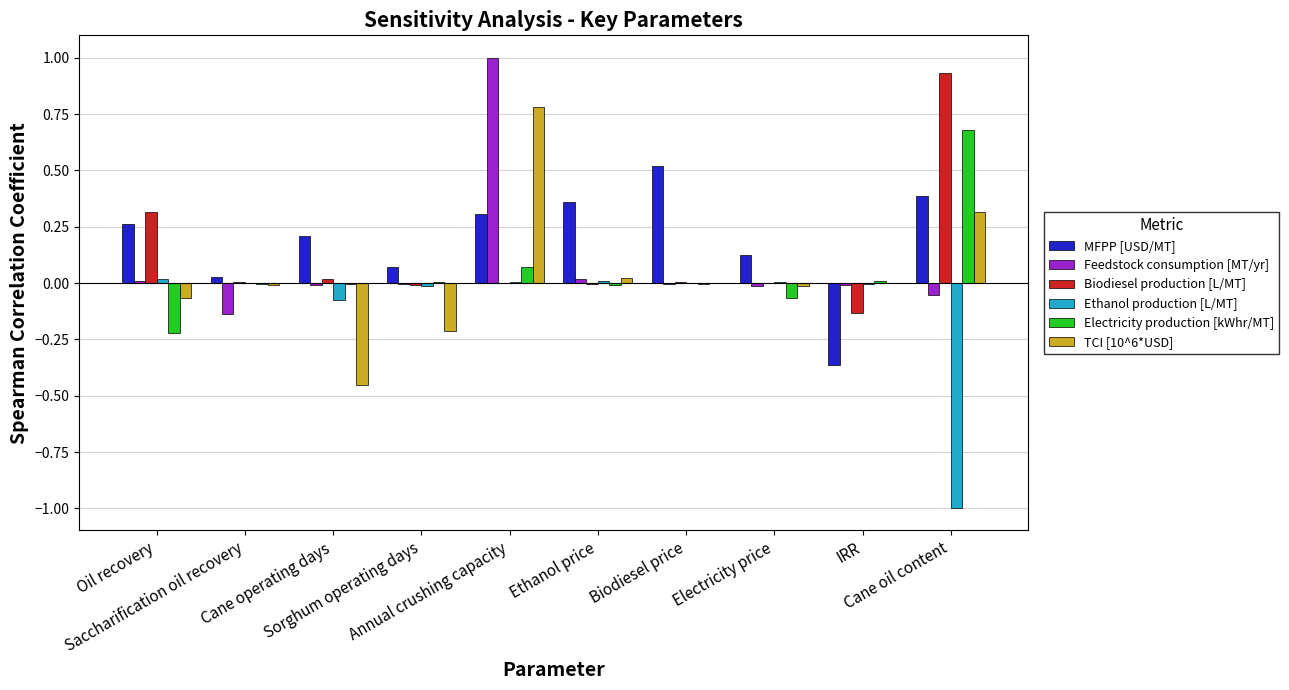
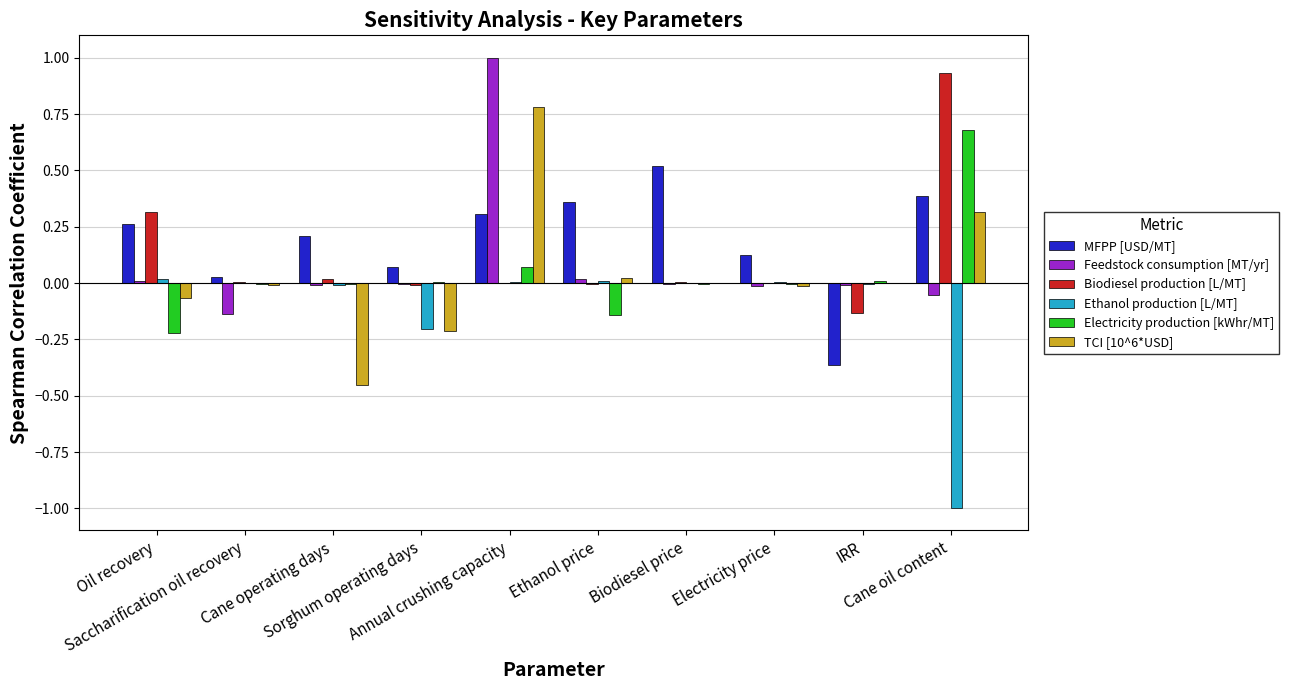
Ethanol production [L/MT], Cane operating days: -0.07 -> -0.01
Ethanol production [L/MT], Sorghum operating days: -0.01 -> -0.20
Electricity production [kWhr/MT], Ethanol price: -0.01 -> -0.14
Electricity production [kWhr/MT], Electricity price: -0.07 -> 0.00
